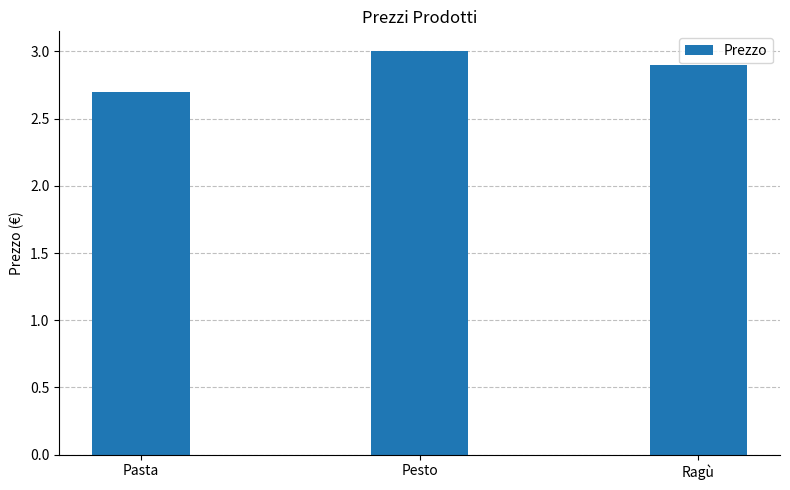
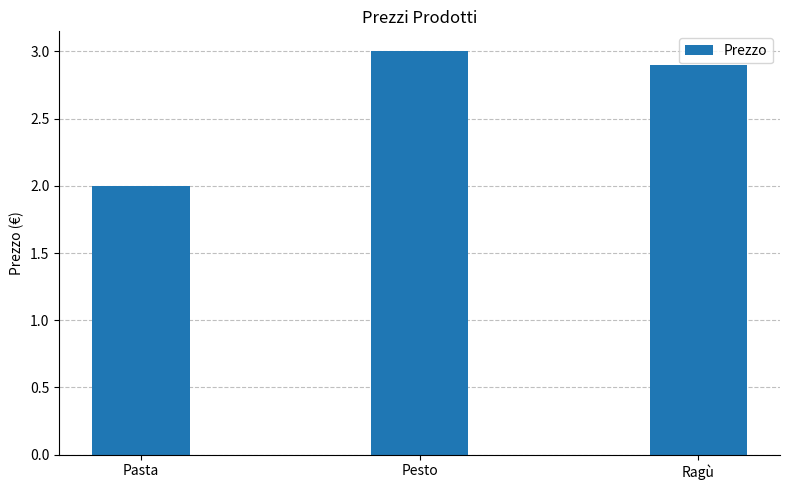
Pasta: 2.7 -> 2.0
